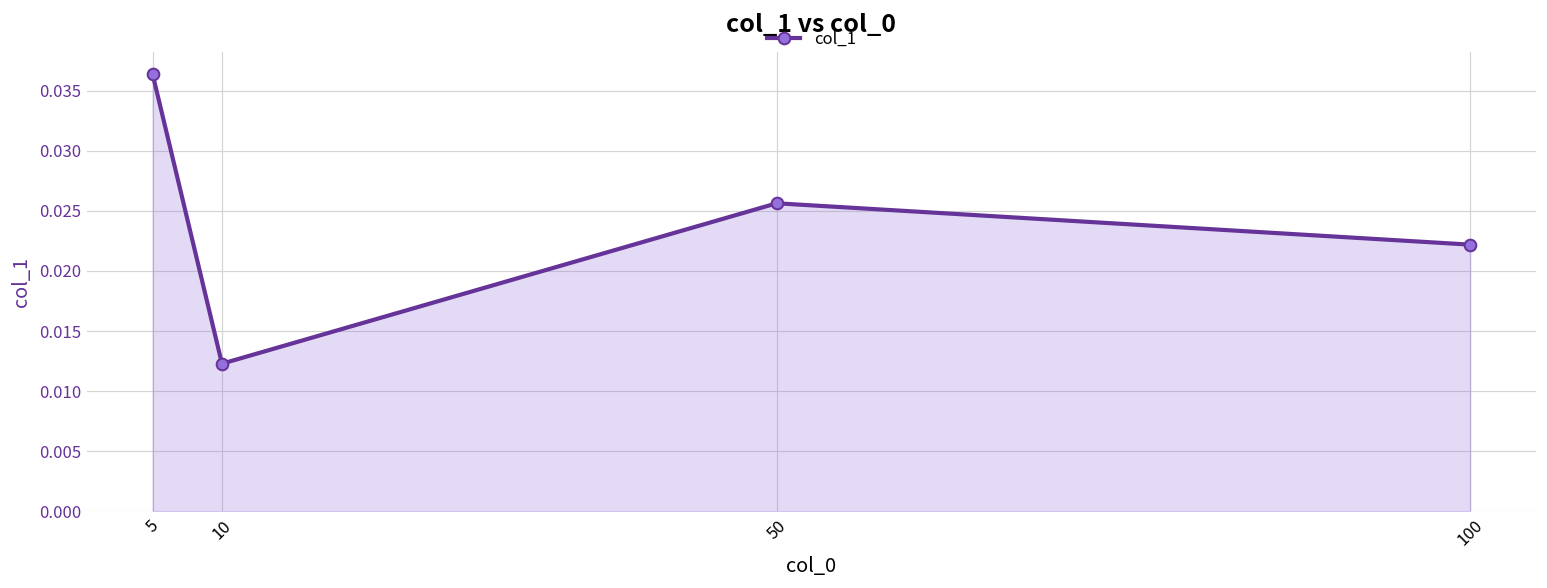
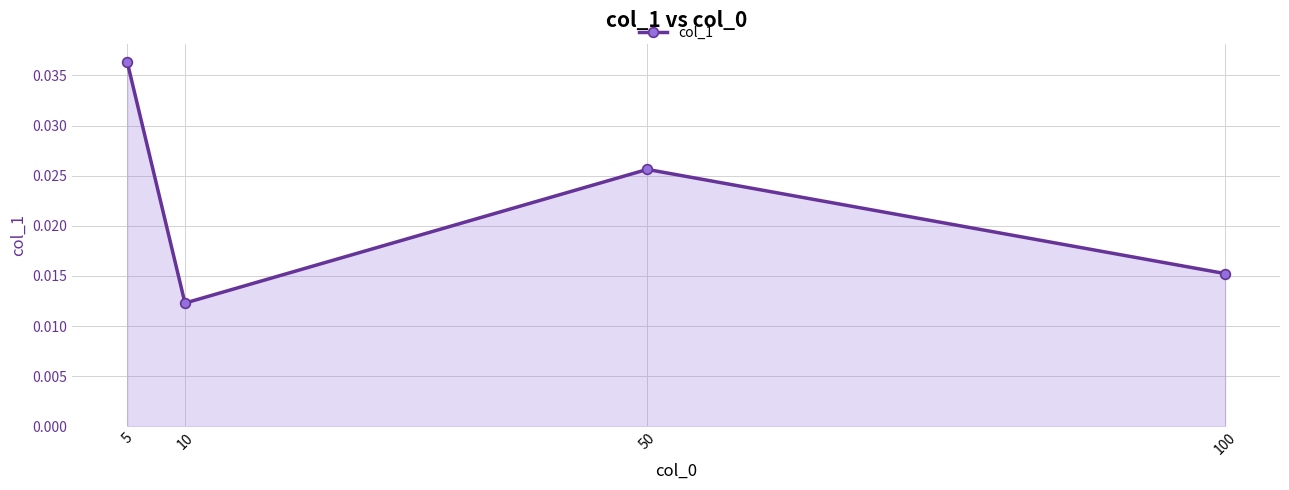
100: 0.0222 -> 0.0152
